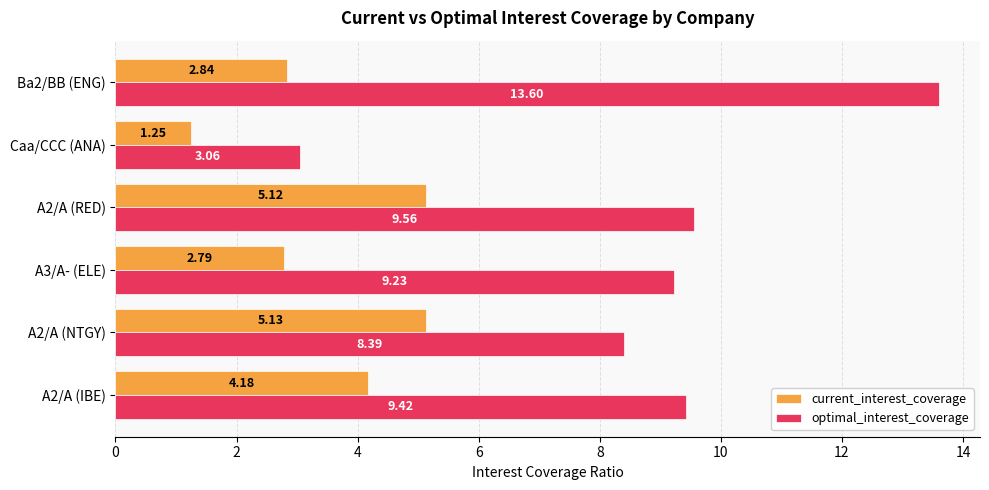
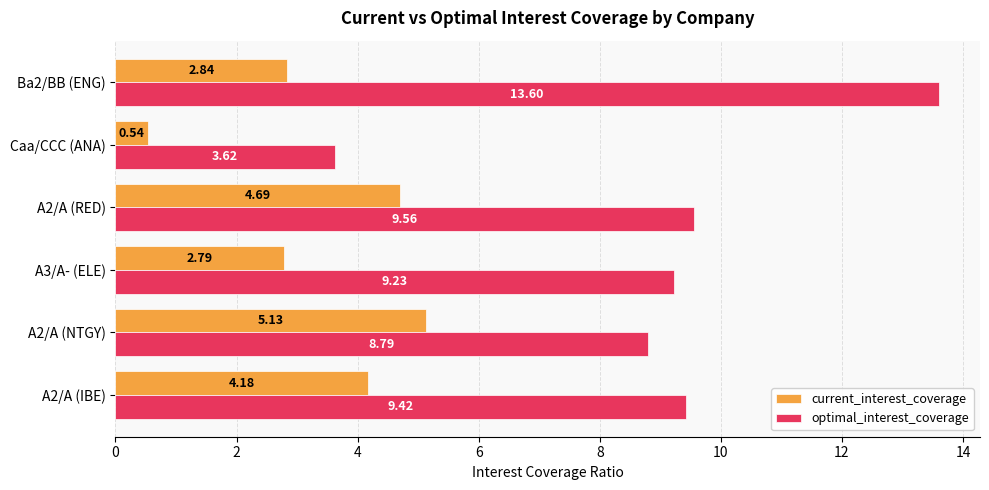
current_interest_coverage, Caa/CCC (ANA): 1.25 -> 0.54
optimal_interest_coverage, Caa/CCC (ANA): 3.06 -> 3.62
current_interest_coverage, A2/A (RED): 5.12 -> 4.69
optimal_interest_coverage, A2/A (NTGY): 8.39 -> 8.79
